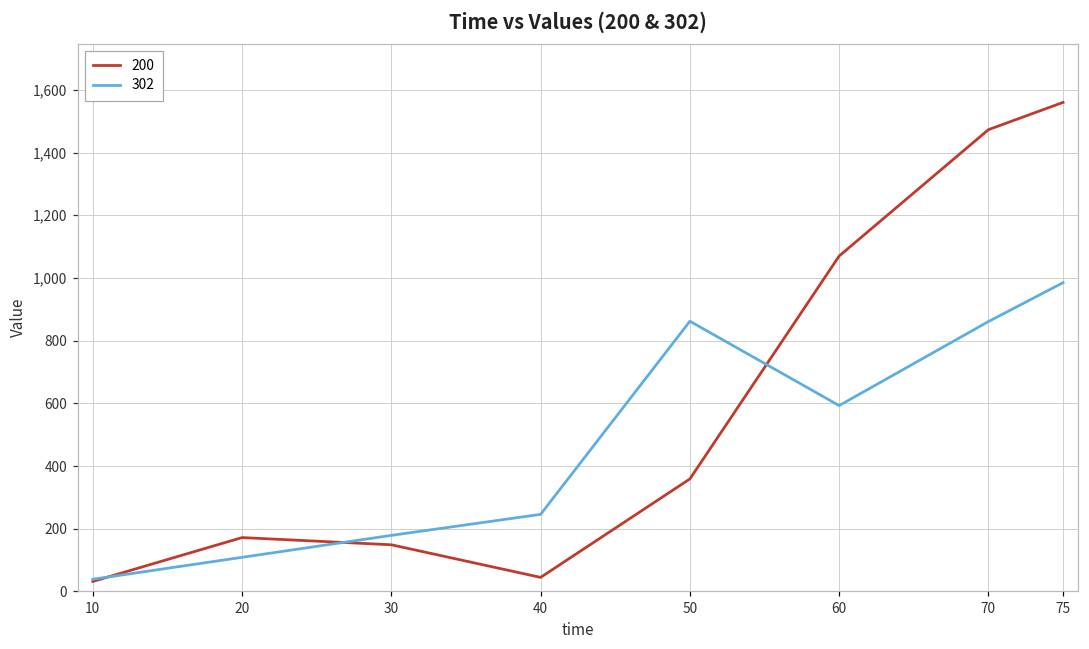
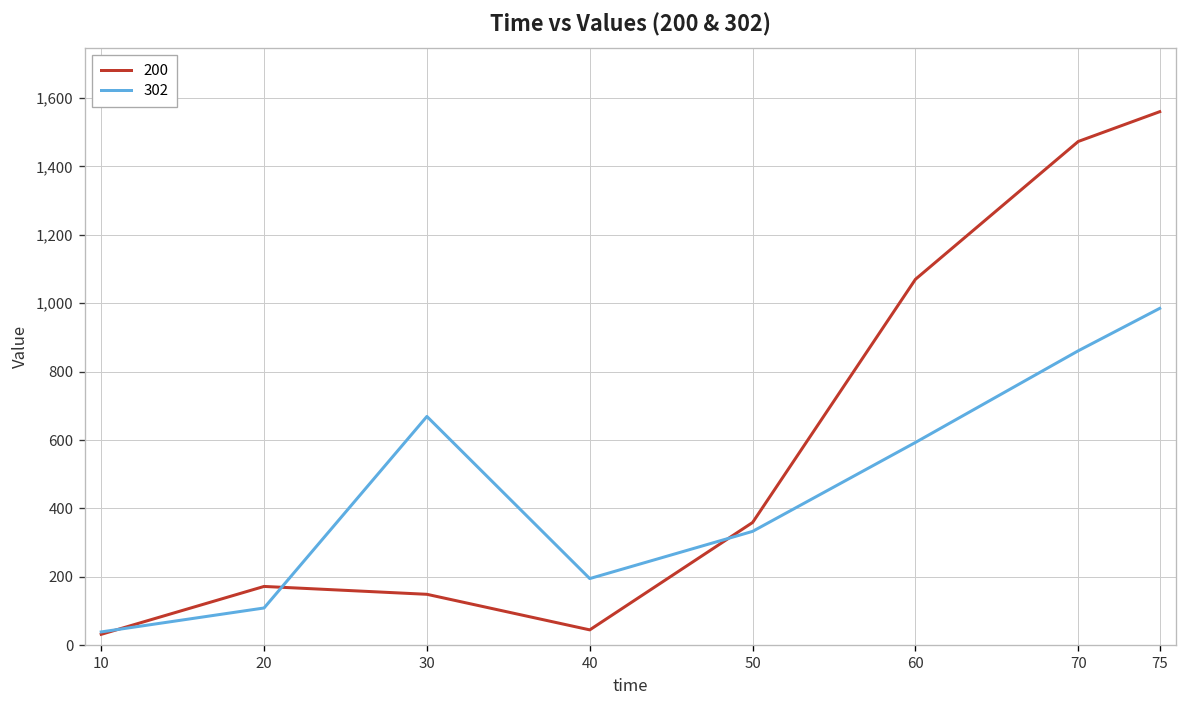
302, 30: 180 -> 670
302, 40: 250 -> 200
302, 50: 860 -> 330
